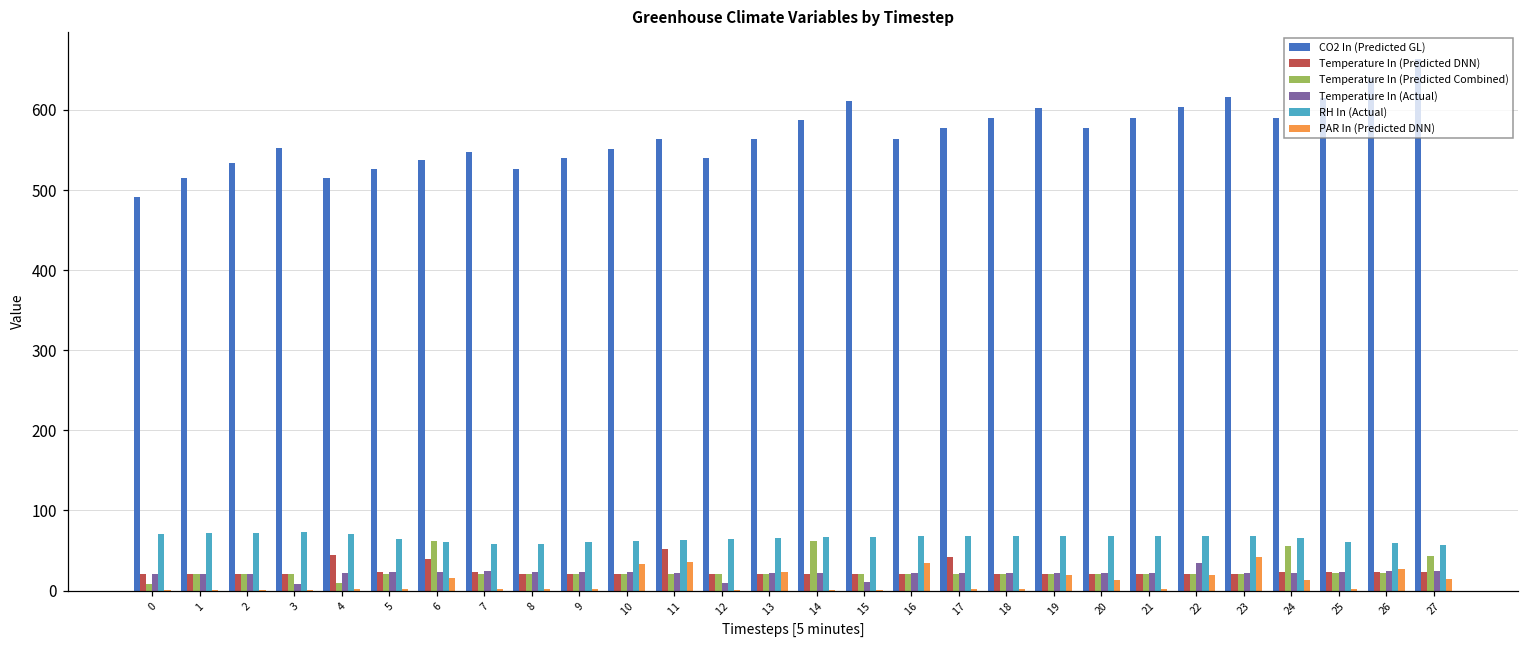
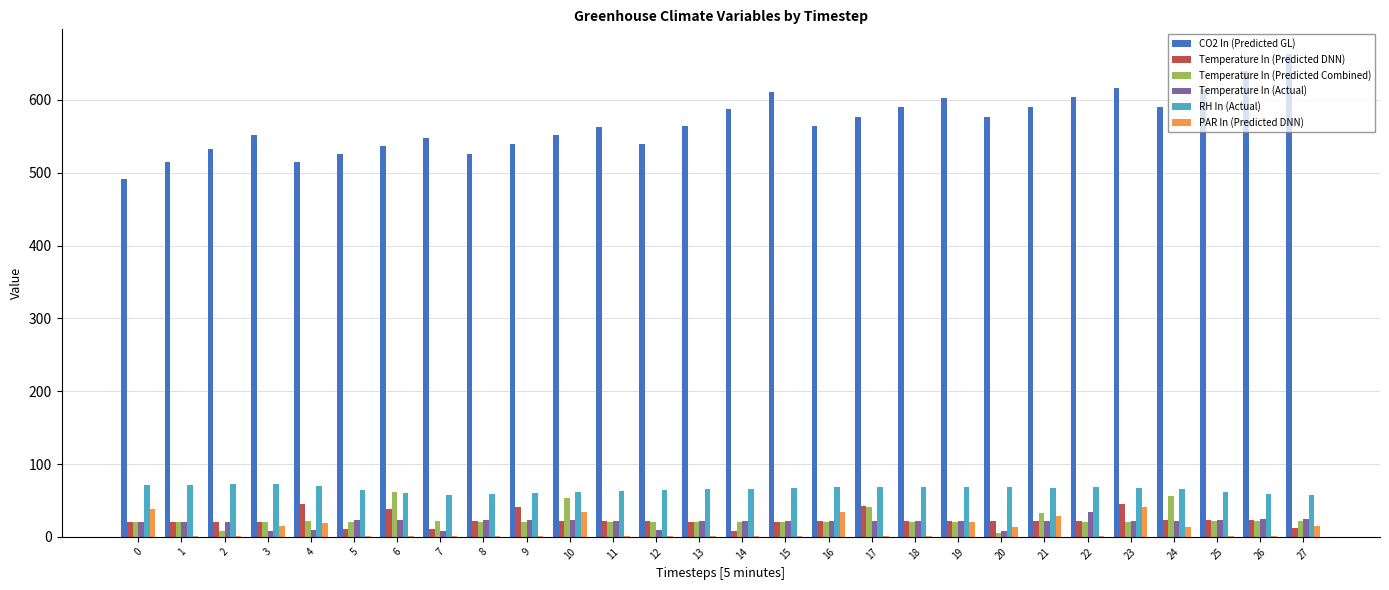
Temperature In (Predicted Combined), 0: 10 -> 20
PAR In (Predicted DNN), 0: 0 -> 40
Temperature In (Predicted Combined), 2: 20 -> 10
PAR In (Predicted DNN), 3: 0 -> 20
Temperature In (Predicted Combined), 4: 10 -> 20
Temperature In (Actual), 4: 20 -> 10
PAR In (Predicted DNN), 4: 0 -> 20
Temperature In (Predicted DNN), 5: 20 -> 10
PAR In (Predicted DNN), 6: 20 -> 0
Temperature In (Predicted DNN), 7: 20 -> 10
Temperature In (Actual), 7: 20 -> 10
Temperature In (Predicted DNN), 9: 20 -> 40
Temperature In (Predicted Combined), 10: 20 -> 50
Temperature In (Predicted DNN), 11: 50 -> 20
PAR In (Predicted DNN), 11: 40 -> 0
PAR In (Predicted DNN), 13: 20 -> 0
Temperature In (Predicted DNN), 14: 20 -> 10
Temperature In (Predicted Combined), 14: 60 -> 20
Temperature In (Actual), 15: 10 -> 20
Temperature In (Predicted Combined), 17: 20 -> 40
Temperature In (Predicted Combined), 20: 20 -> 10
Temperature In (Actual), 20: 20 -> 10
Temperature In (Predicted Combined), 21: 20 -> 30
PAR In (Predicted DNN), 21: 0 -> 30
PAR In (Predicted DNN), 22: 20 -> 0
Temperature In (Predicted DNN), 23: 20 -> 50
PAR In (Predicted DNN), 26: 30 -> 0
Temperature In (Predicted DNN), 27: 20 -> 10
Temperature In (Predicted Combined), 27: 40 -> 20
